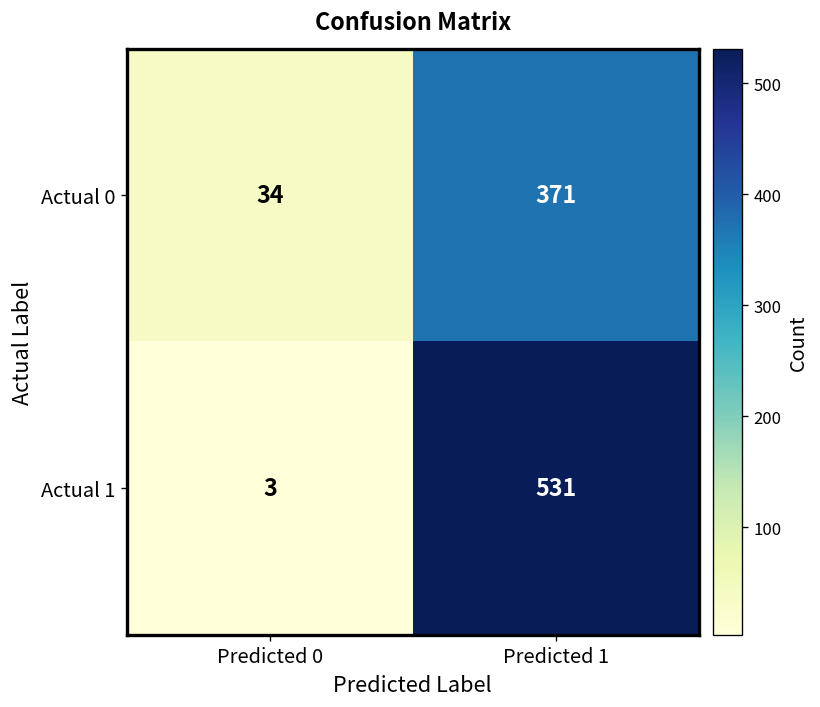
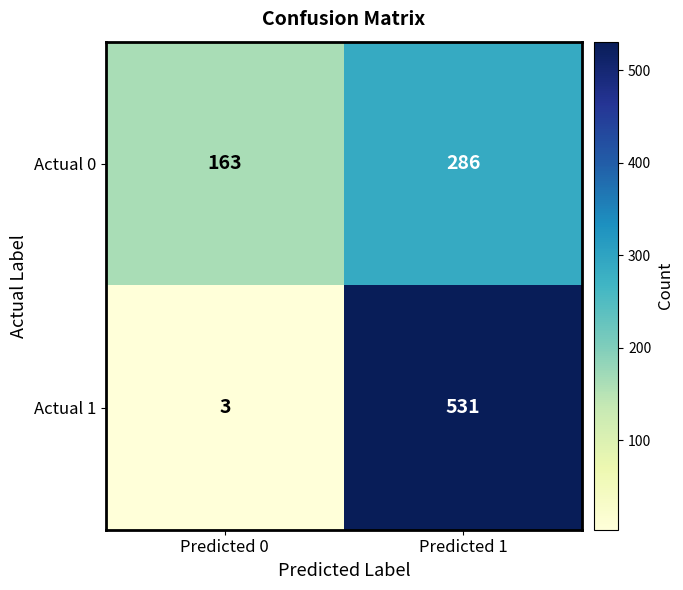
Actual 0, Predicted 0: 34 -> 163
Actual 0, Predicted 1: 371 -> 286
